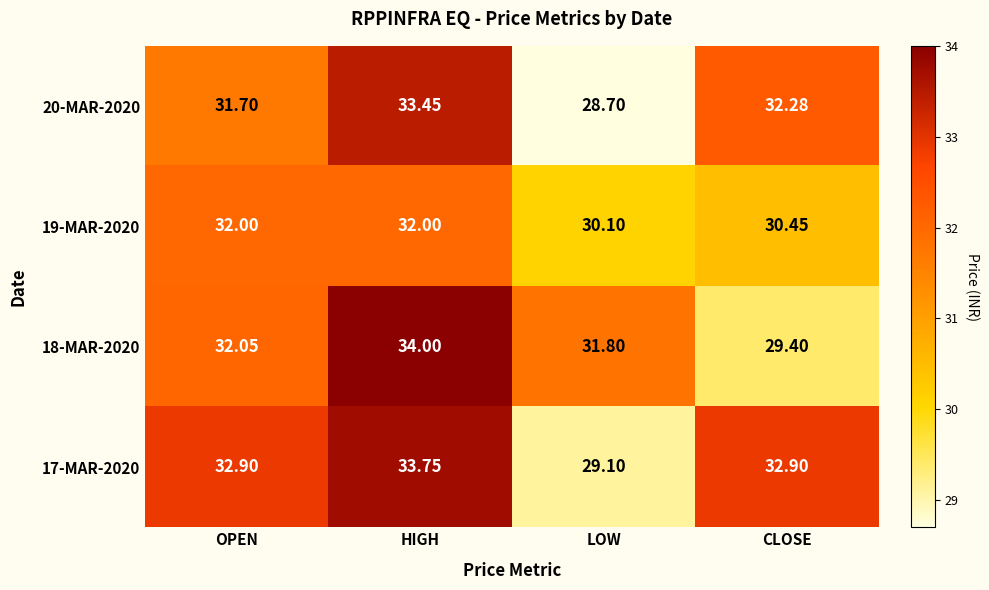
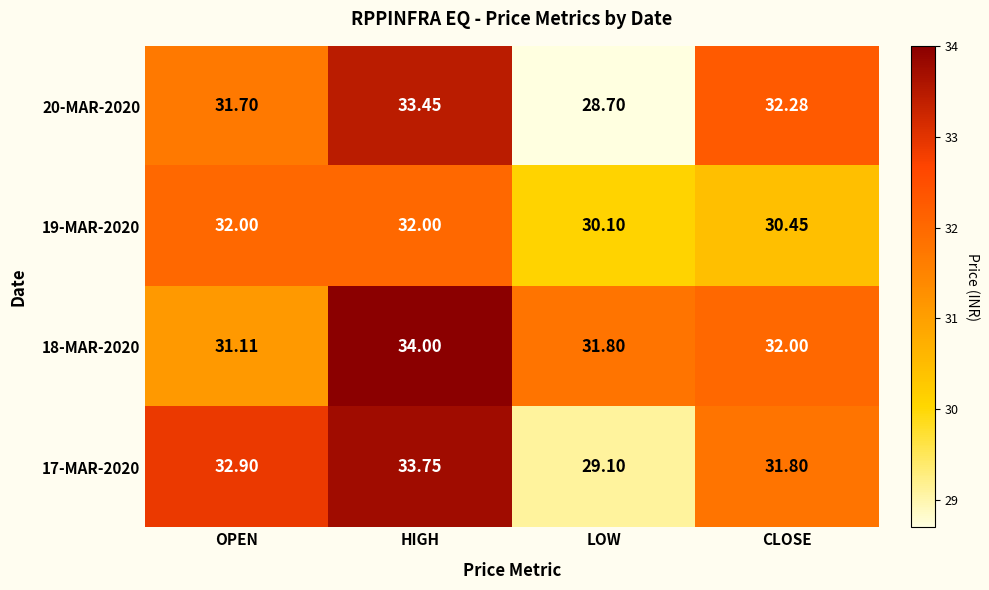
18-MAR-2020, OPEN: 32.05 -> 31.11
18-MAR-2020, CLOSE: 29.40 -> 32.00
17-MAR-2020, CLOSE: 32.90 -> 31.80
